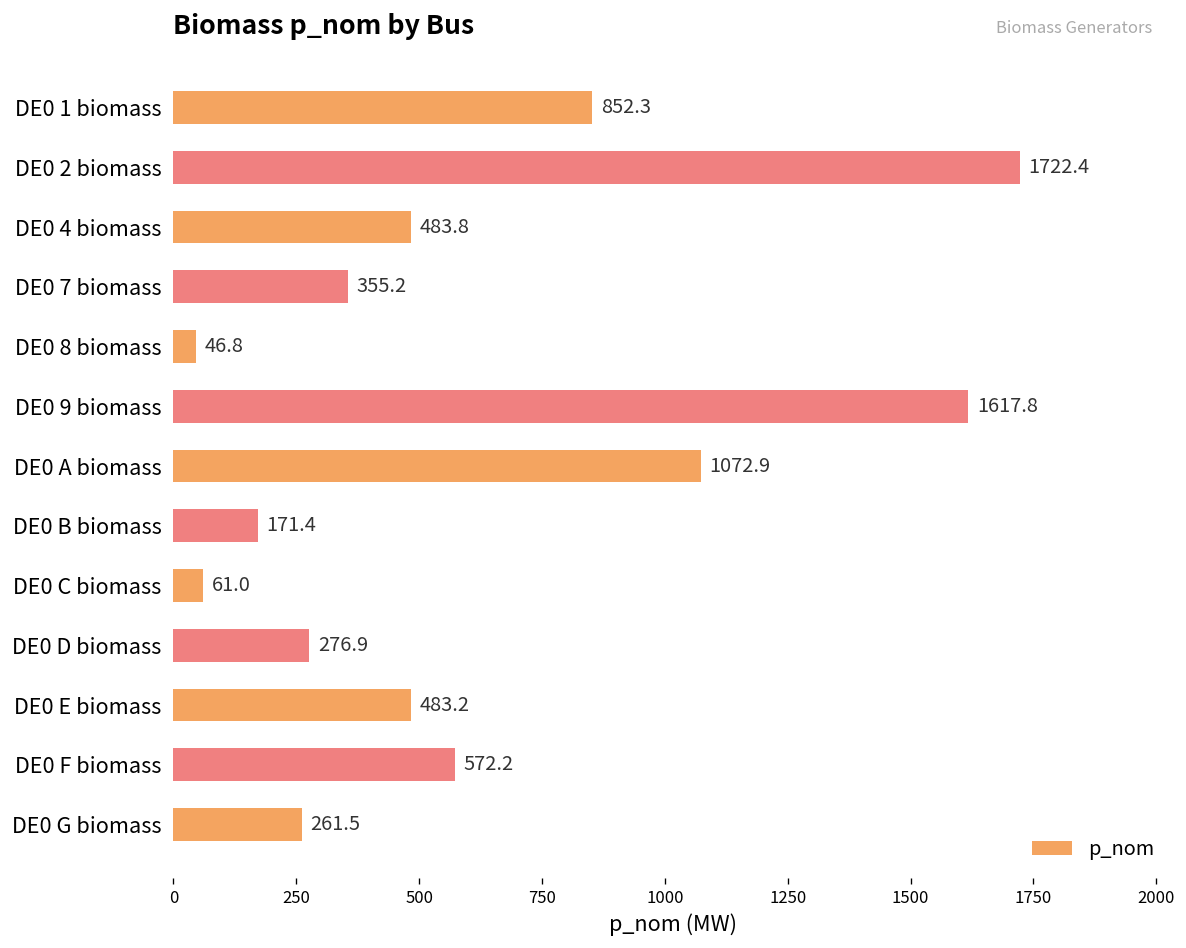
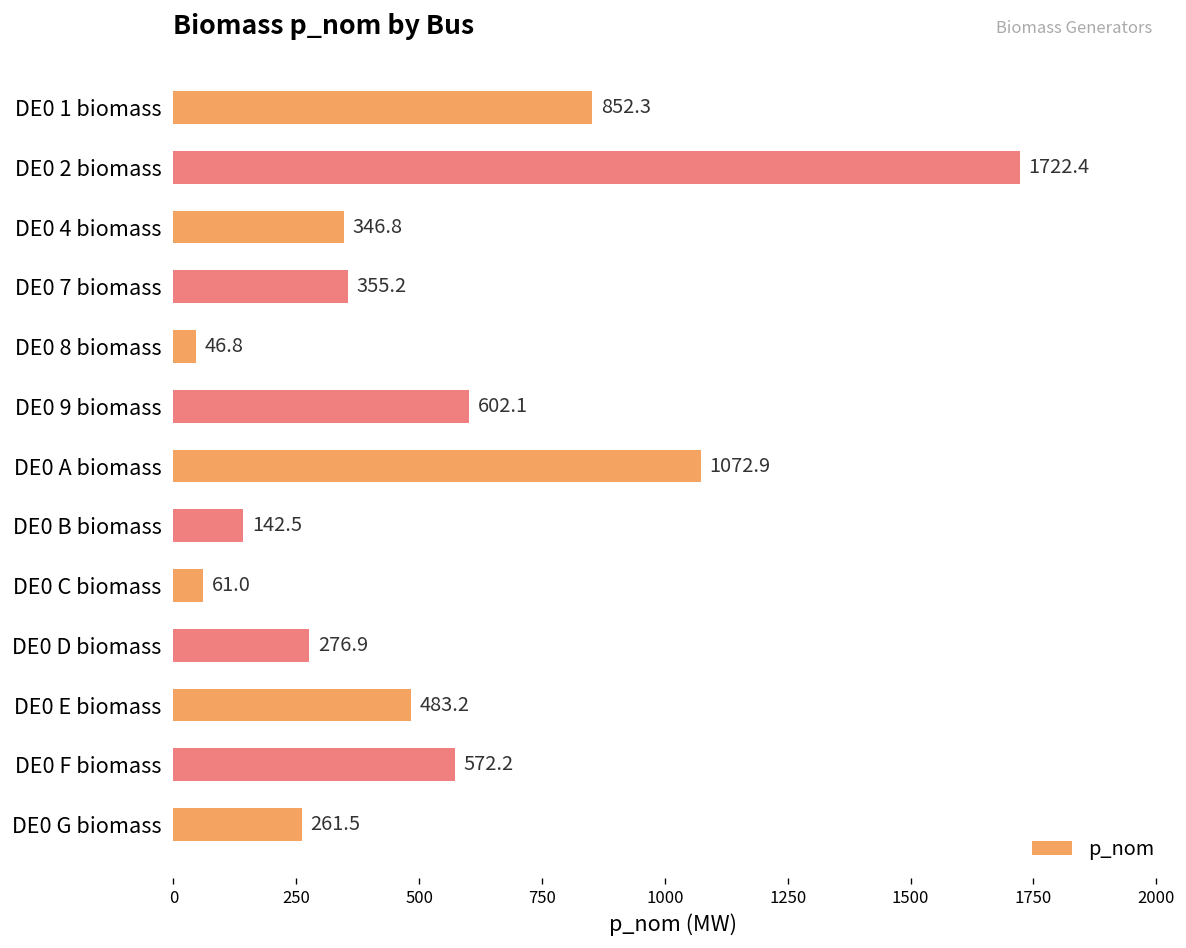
DE0 4 biomass: 483.8 -> 346.8
DE0 9 biomass: 1617.8 -> 602.1
DE0 B biomass: 171.4 -> 142.5
